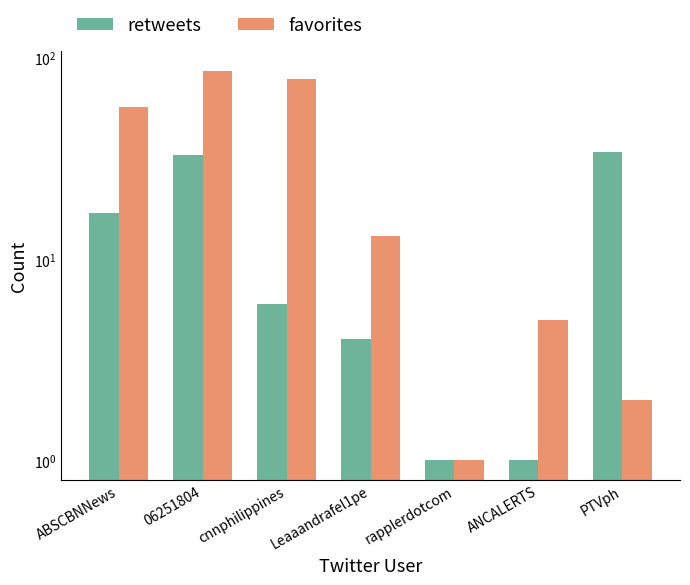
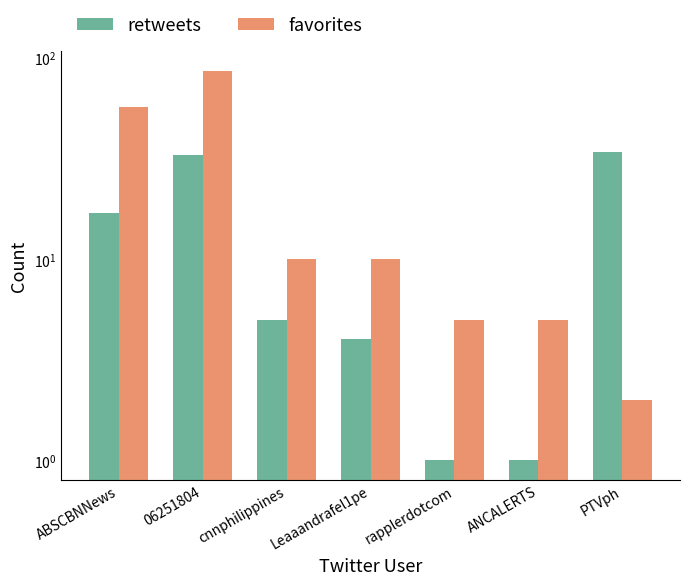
retweets, cnnphilippines: 6 -> 5
favorites, cnnphilippines: 78 -> 10
favorites, Leaaandrafel1pe: 13 -> 10
favorites, rapplerdotcom: 1 -> 5
